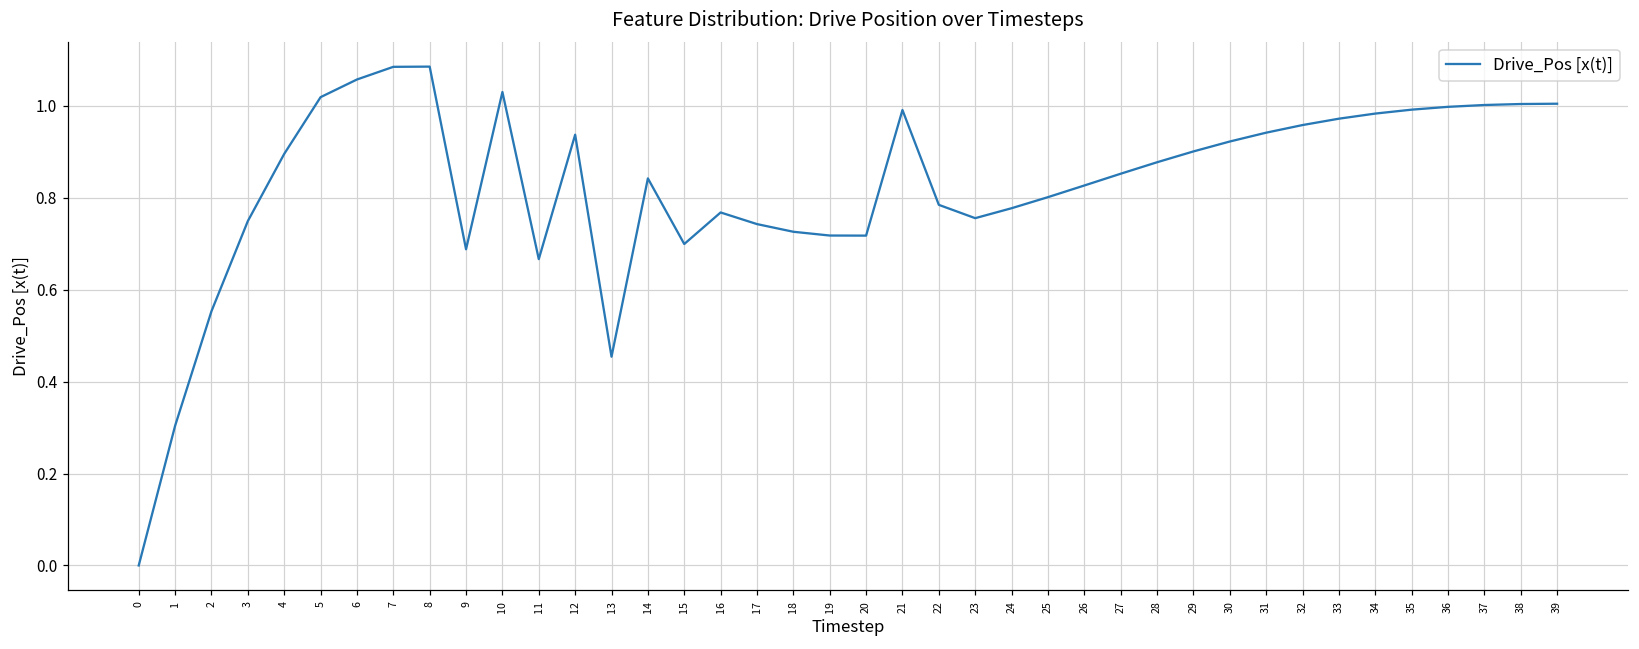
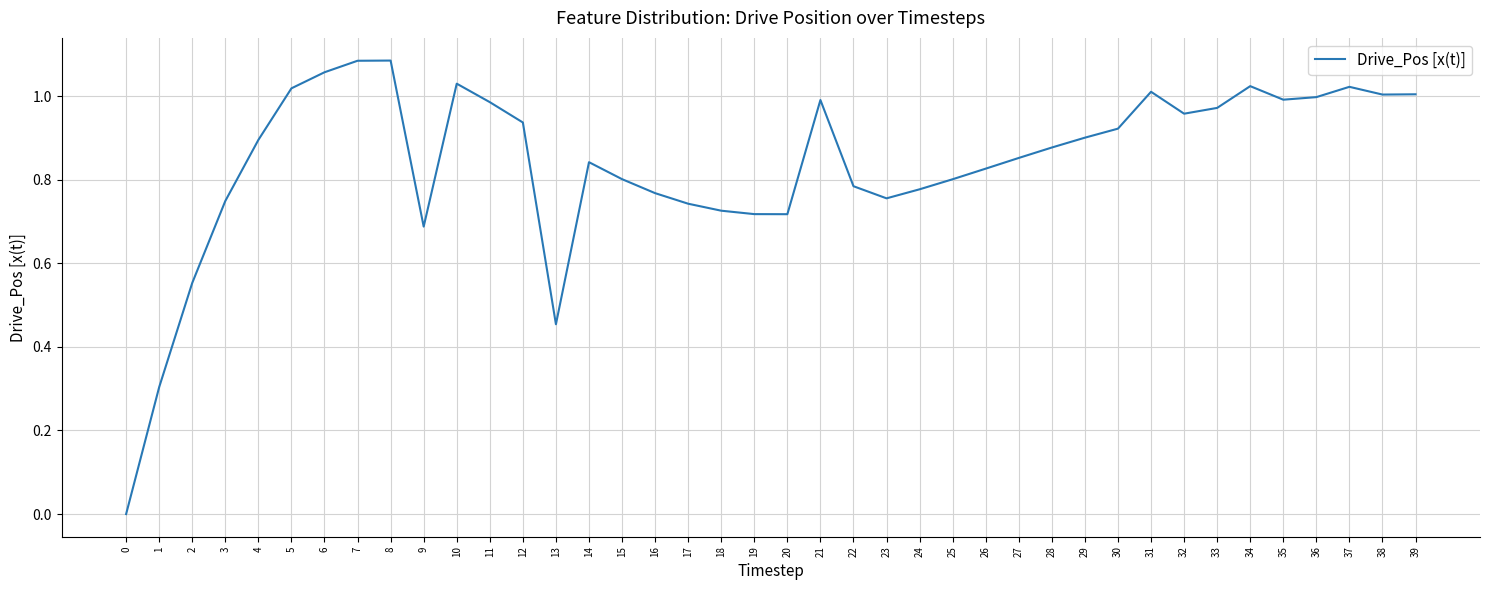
11: 0.67 -> 0.99
15: 0.70 -> 0.80
31: 0.94 -> 1.01
34: 0.98 -> 1.02
37: 1.00 -> 1.02
